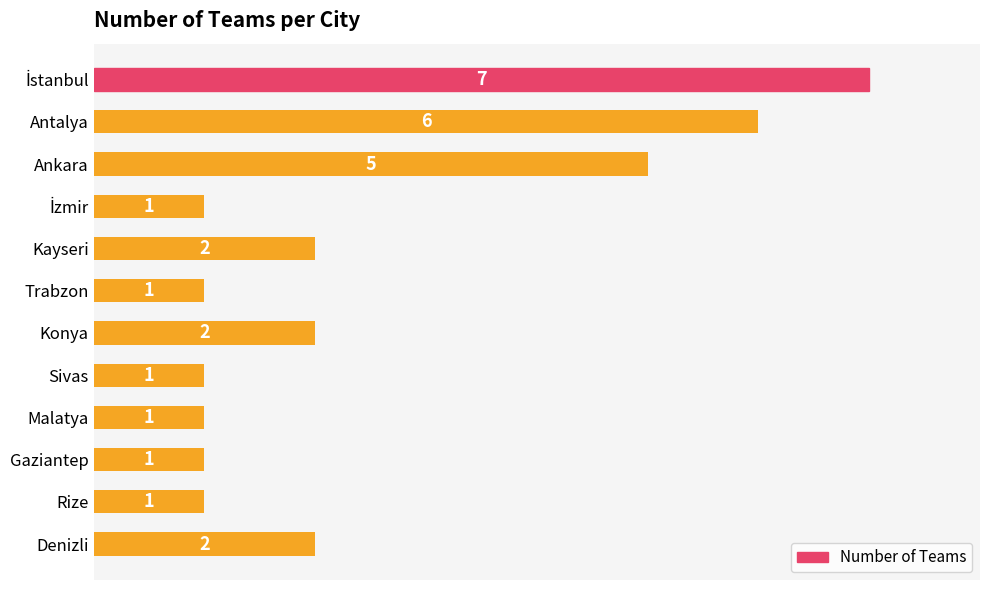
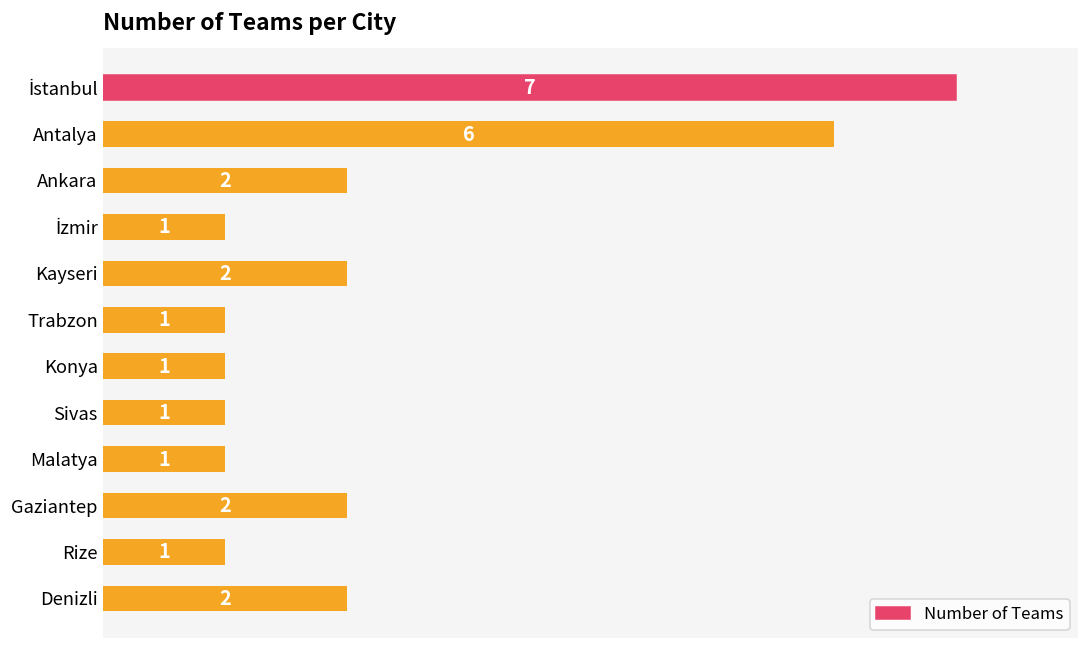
Ankara: 5 -> 2
Konya: 2 -> 1
Gaziantep: 1 -> 2
